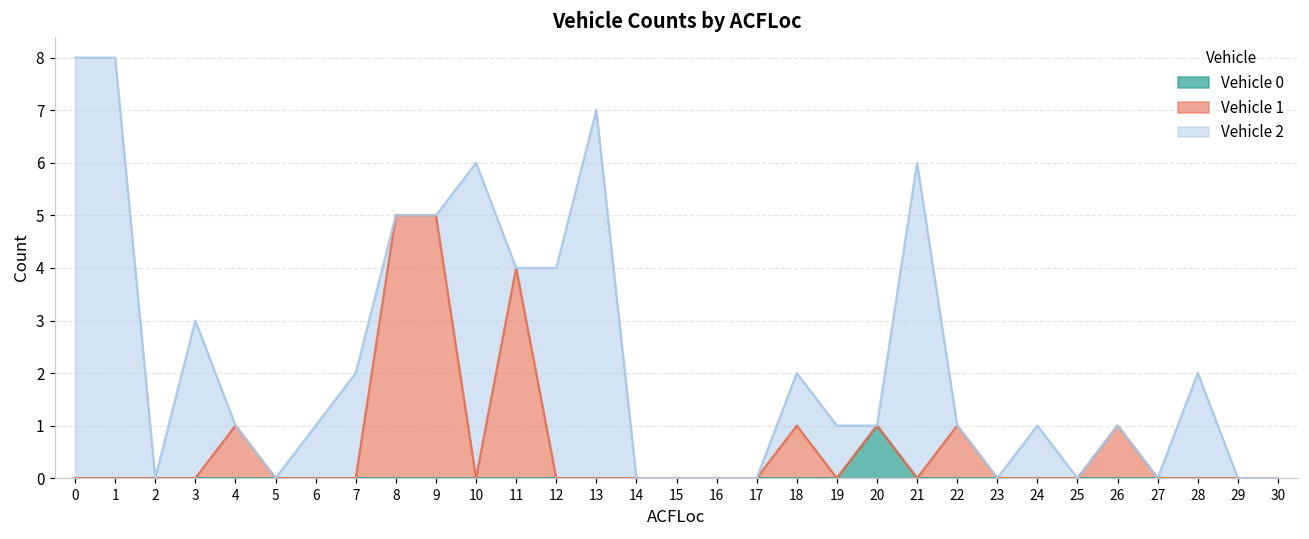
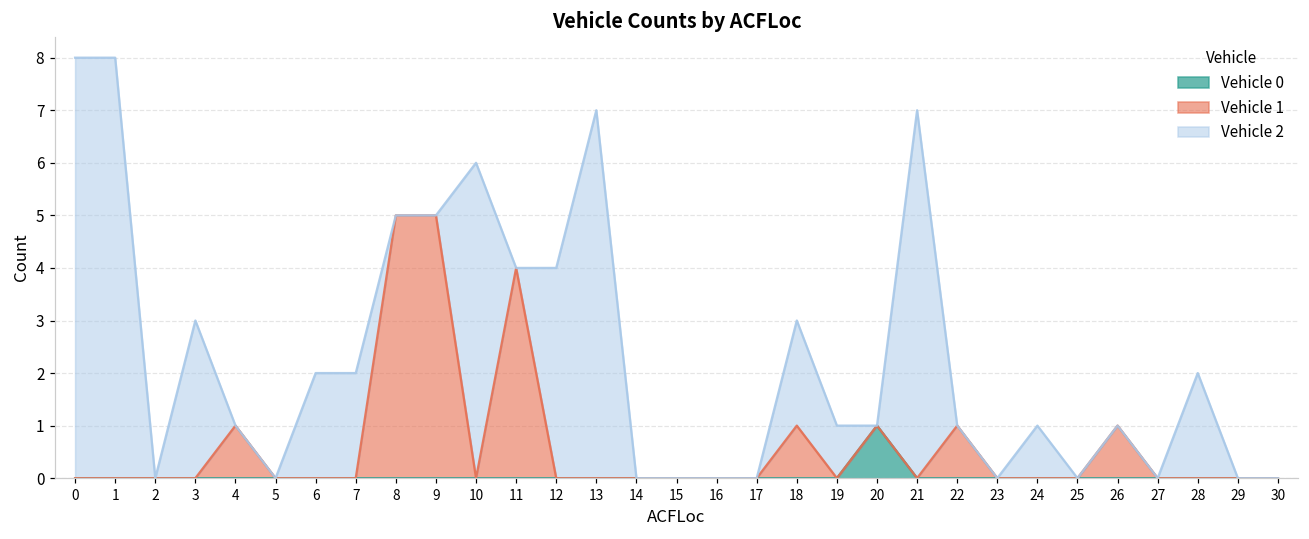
Vehicle 2, 6: 1 -> 2
Vehicle 2, 18: 1 -> 2
Vehicle 2, 21: 6 -> 7
